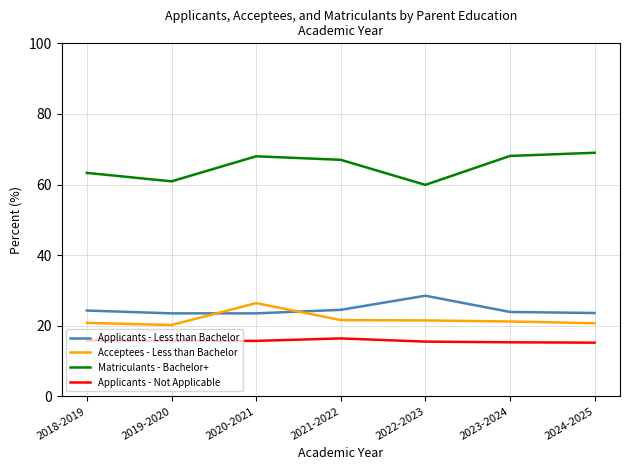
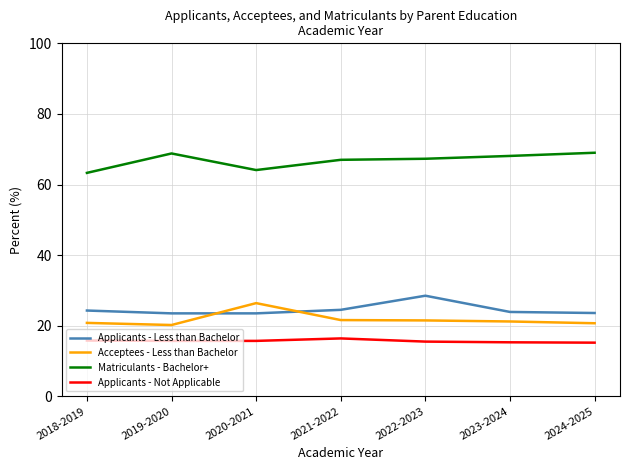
Matriculants - Bachelor+, 2019-2020: 61 -> 69
Matriculants - Bachelor+, 2020-2021: 68 -> 64
Matriculants - Bachelor+, 2022-2023: 60 -> 67
